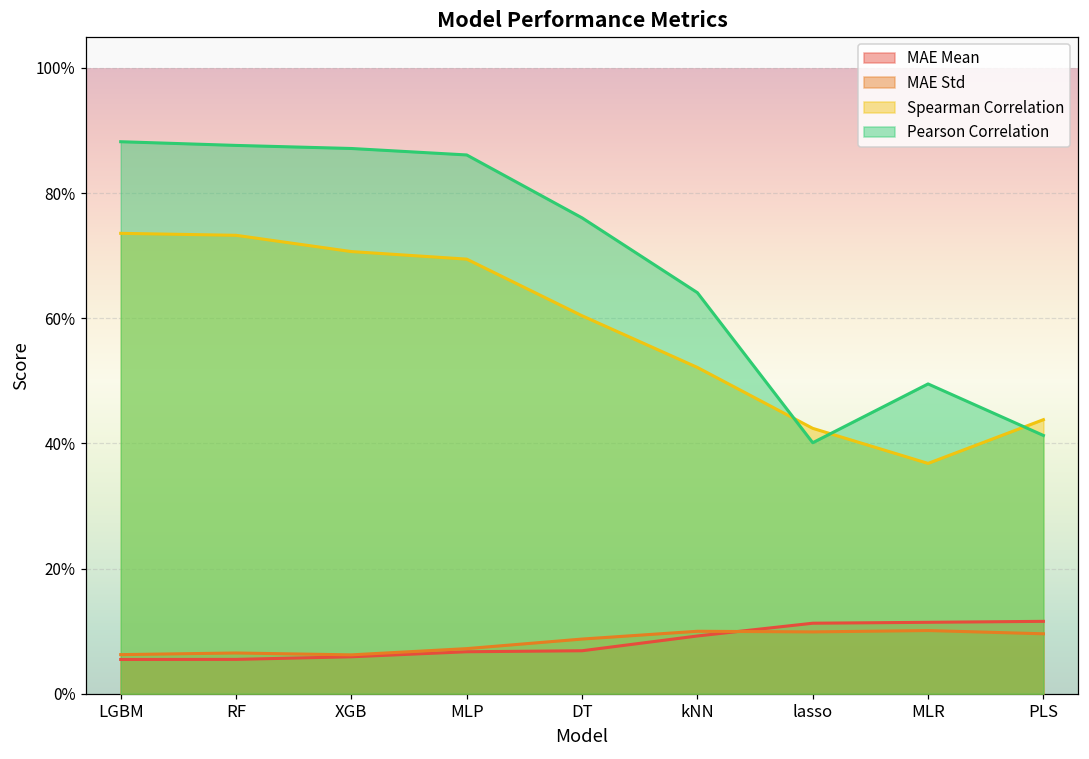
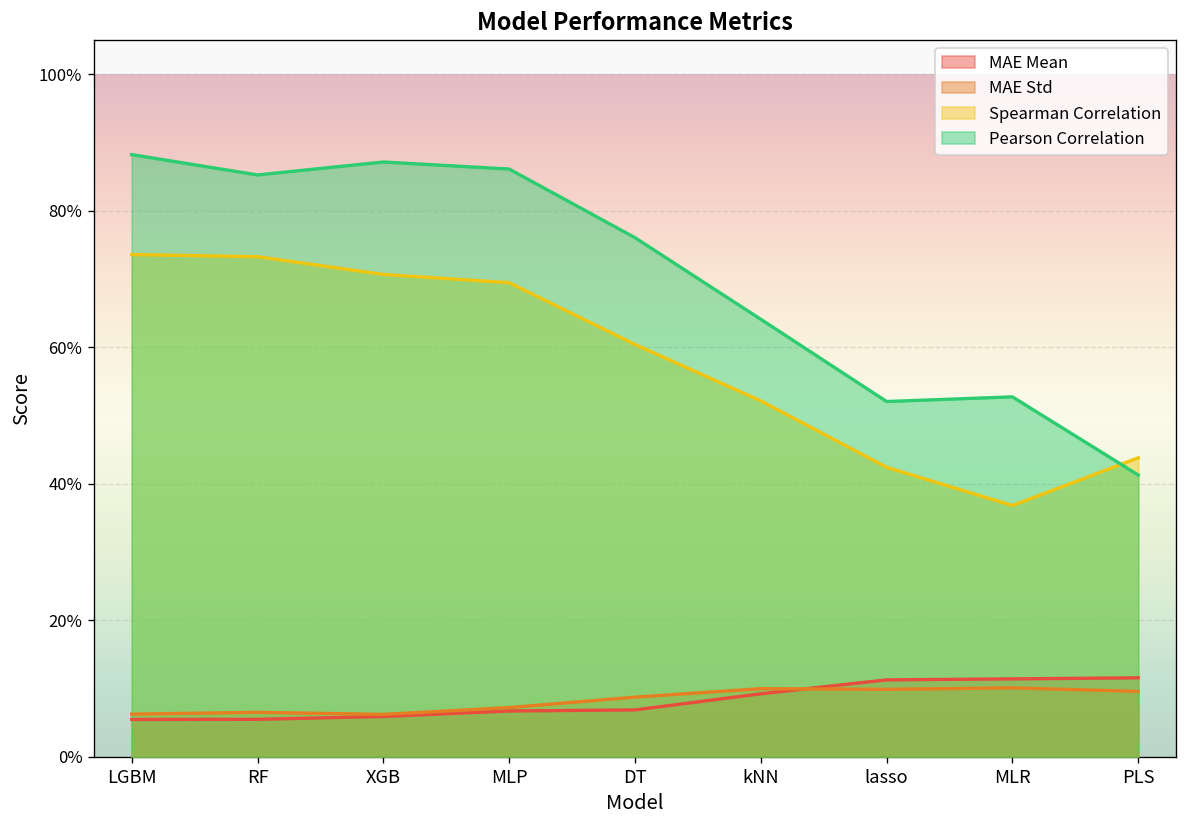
Pearson Correlation, RF: 88% -> 85%
Pearson Correlation, lasso: 40% -> 52%
Pearson Correlation, MLR: 50% -> 53%
